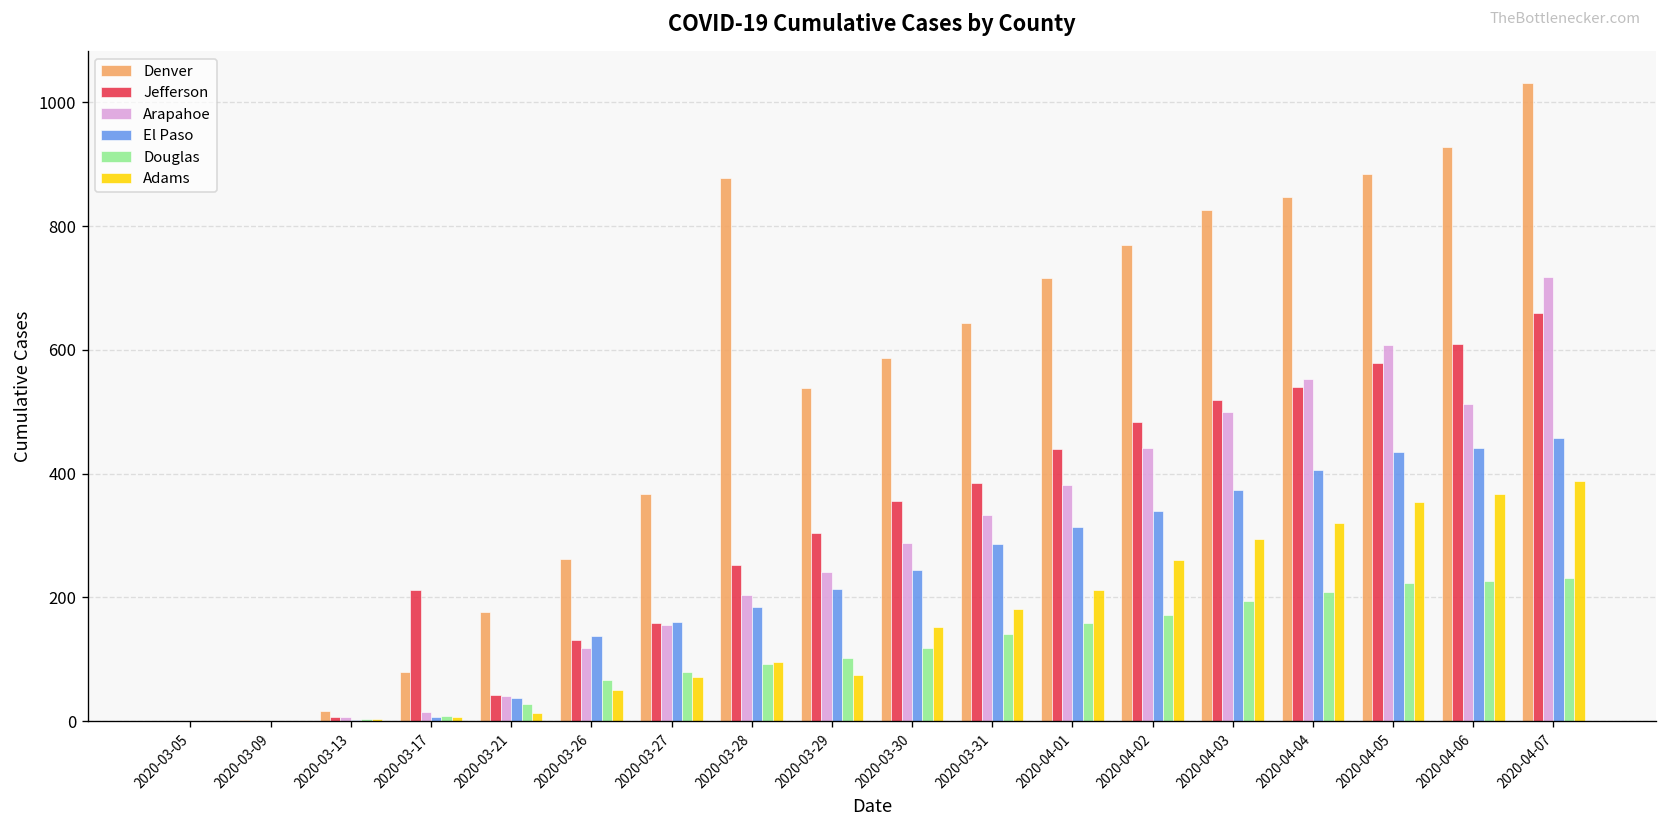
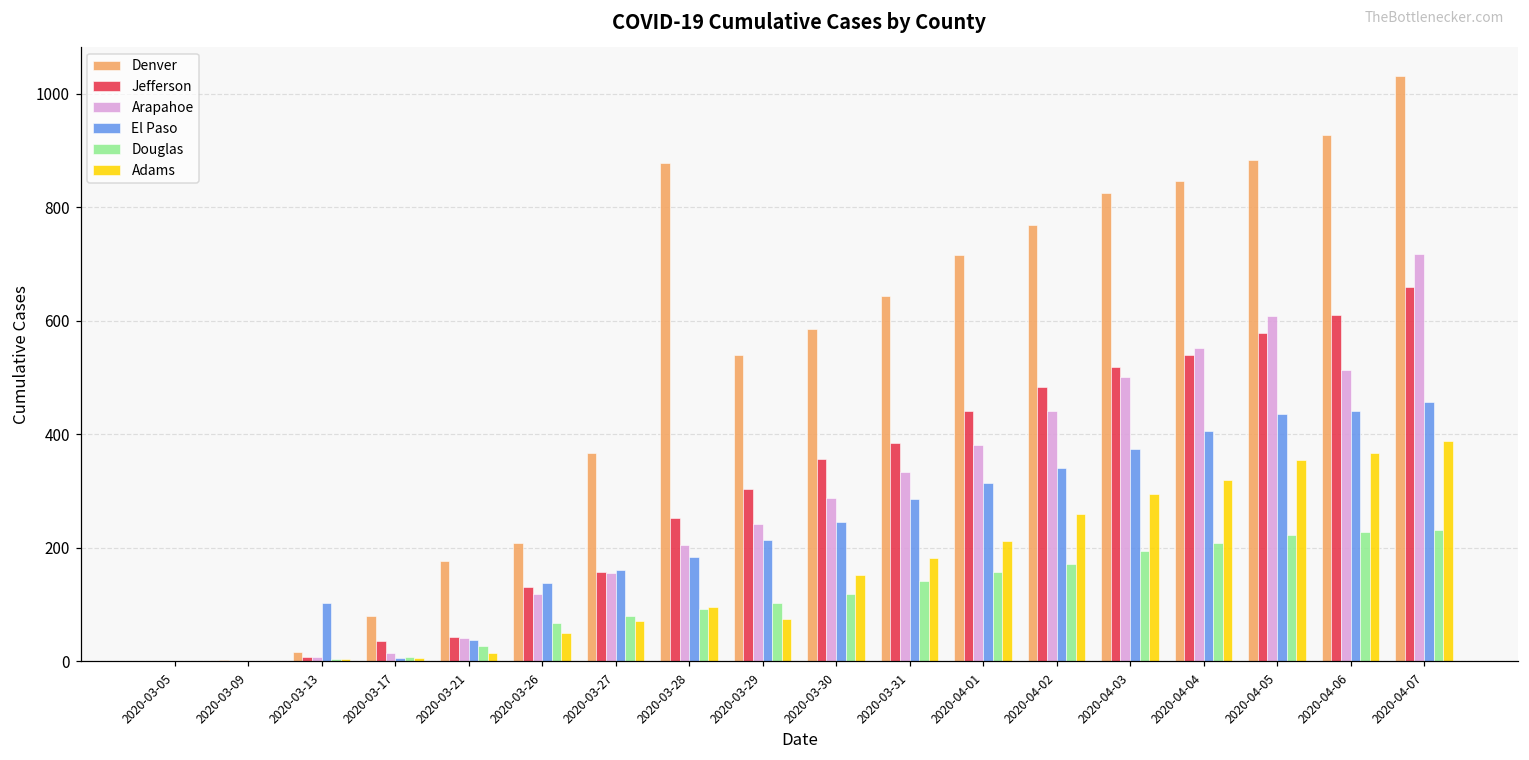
El Paso, 2020-03-13: 0 -> 100
Jefferson, 2020-03-17: 210 -> 40
Denver, 2020-03-26: 260 -> 210
